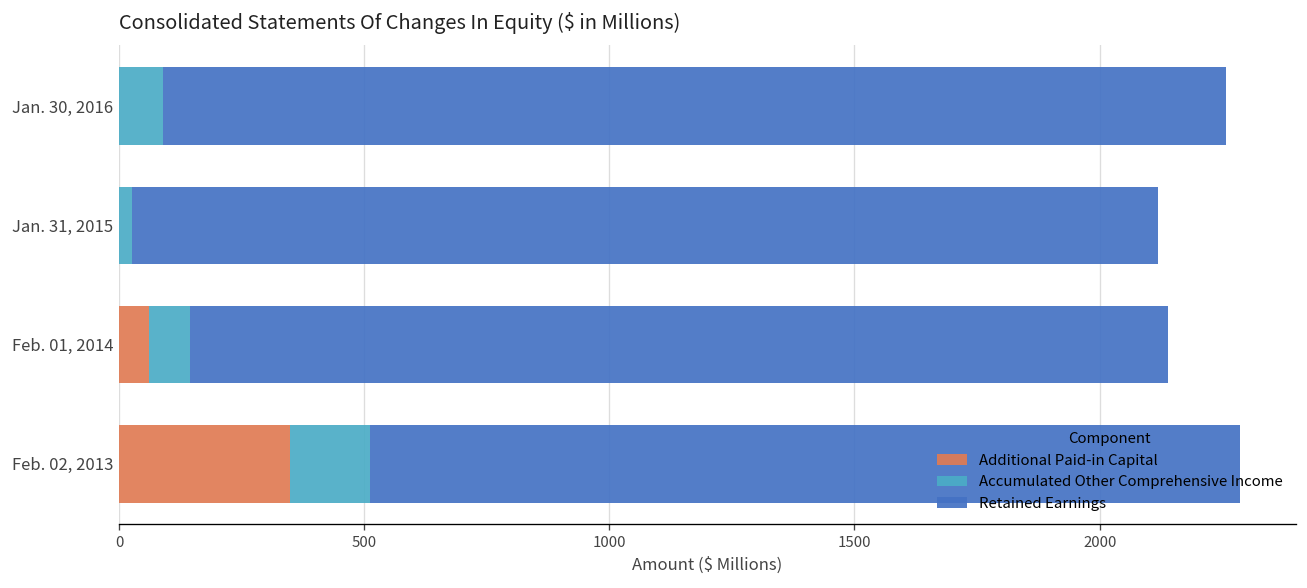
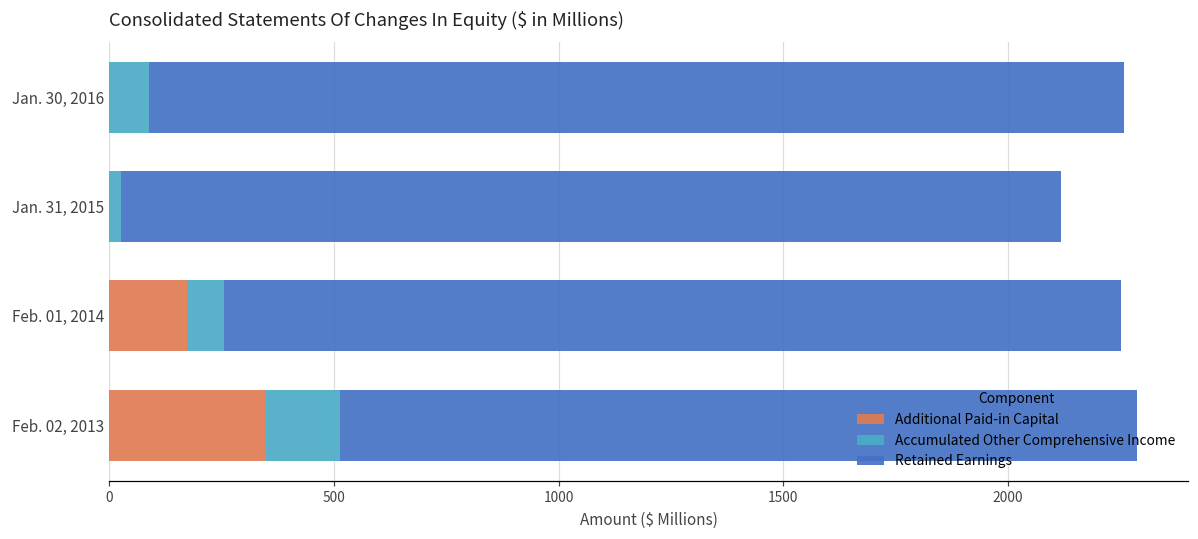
Additional Paid-in Capital, Feb. 01, 2014: 60 -> 170
